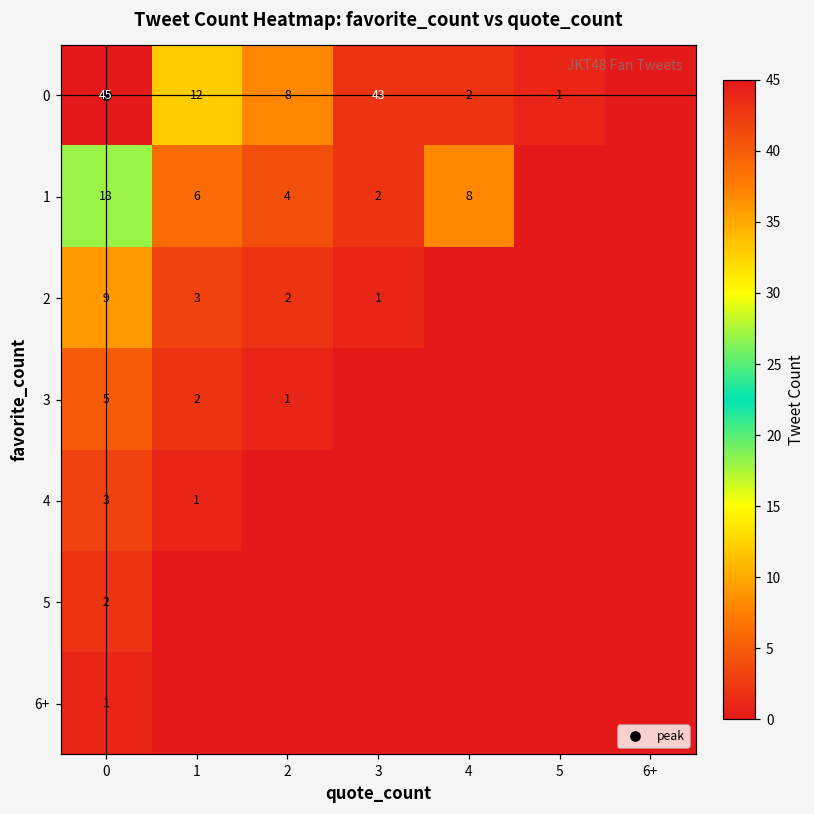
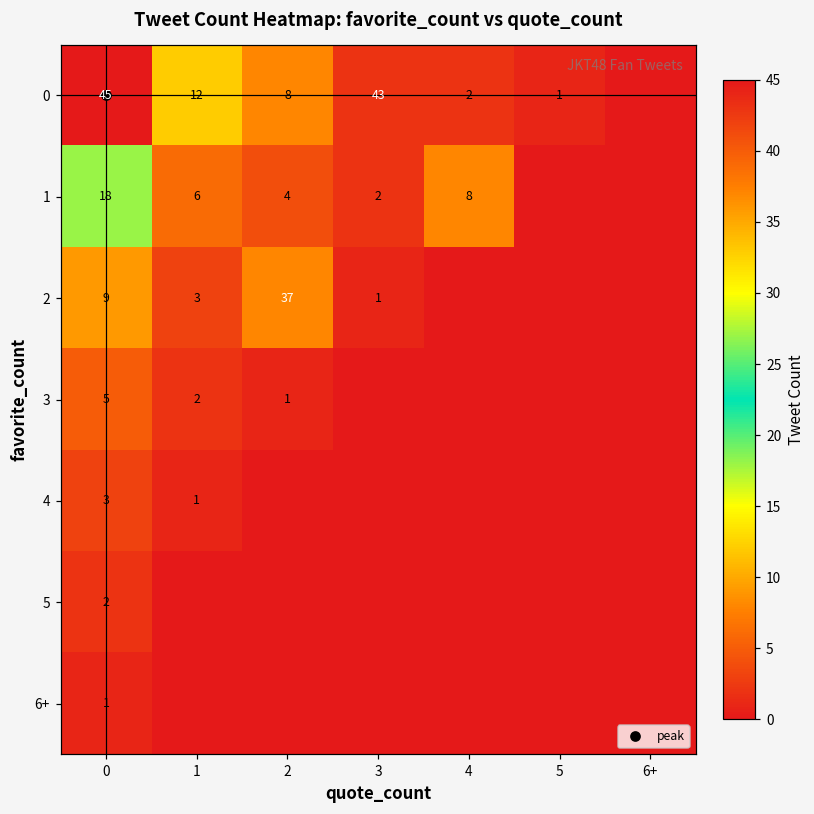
2, 2: 2 -> 37
